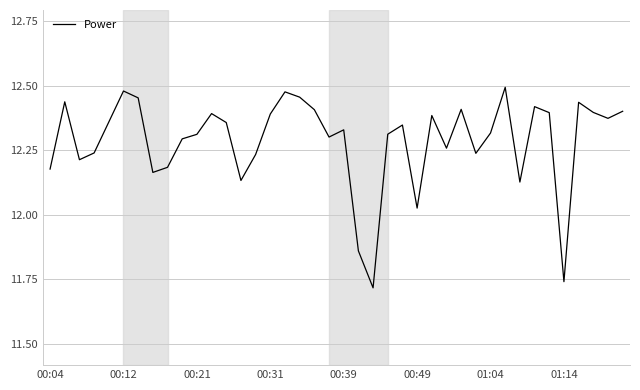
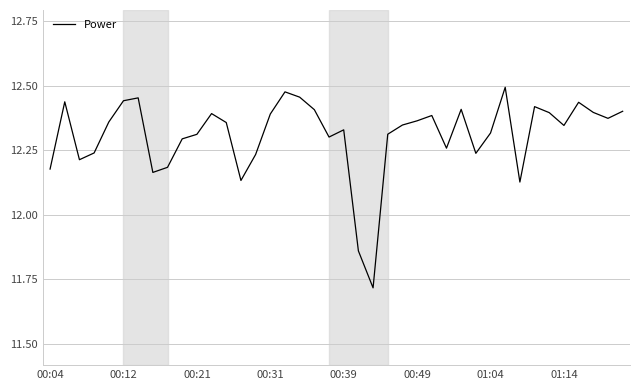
00:12: 12.48 -> 12.44
00:49: 12.03 -> 12.36
01:14: 11.74 -> 12.35
